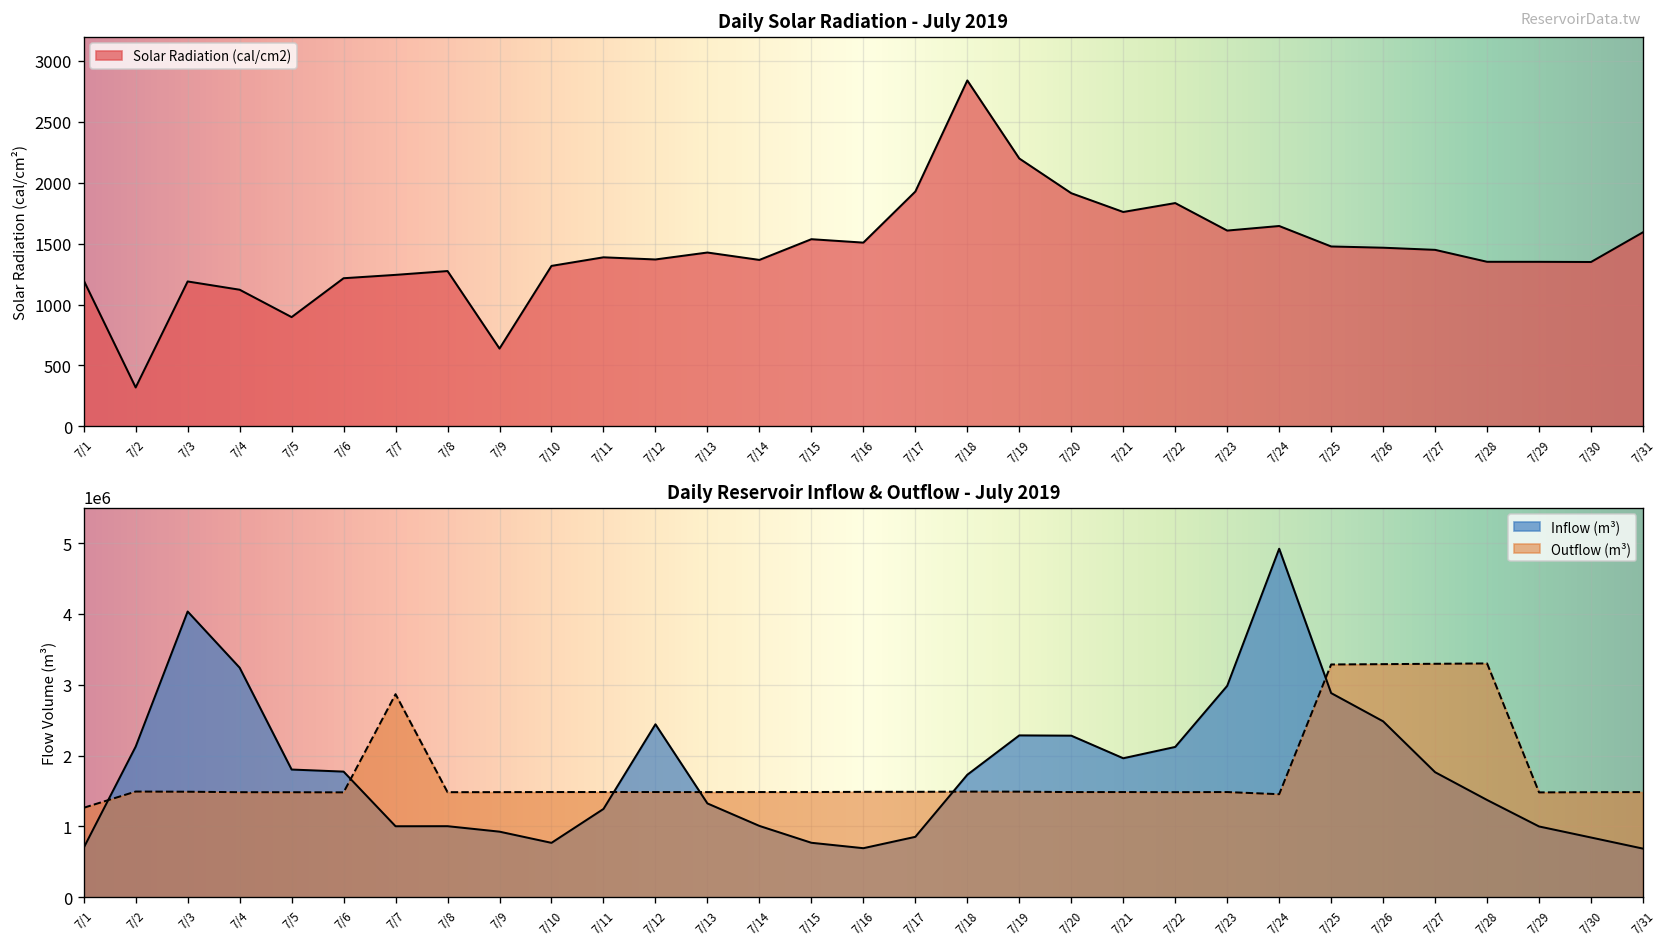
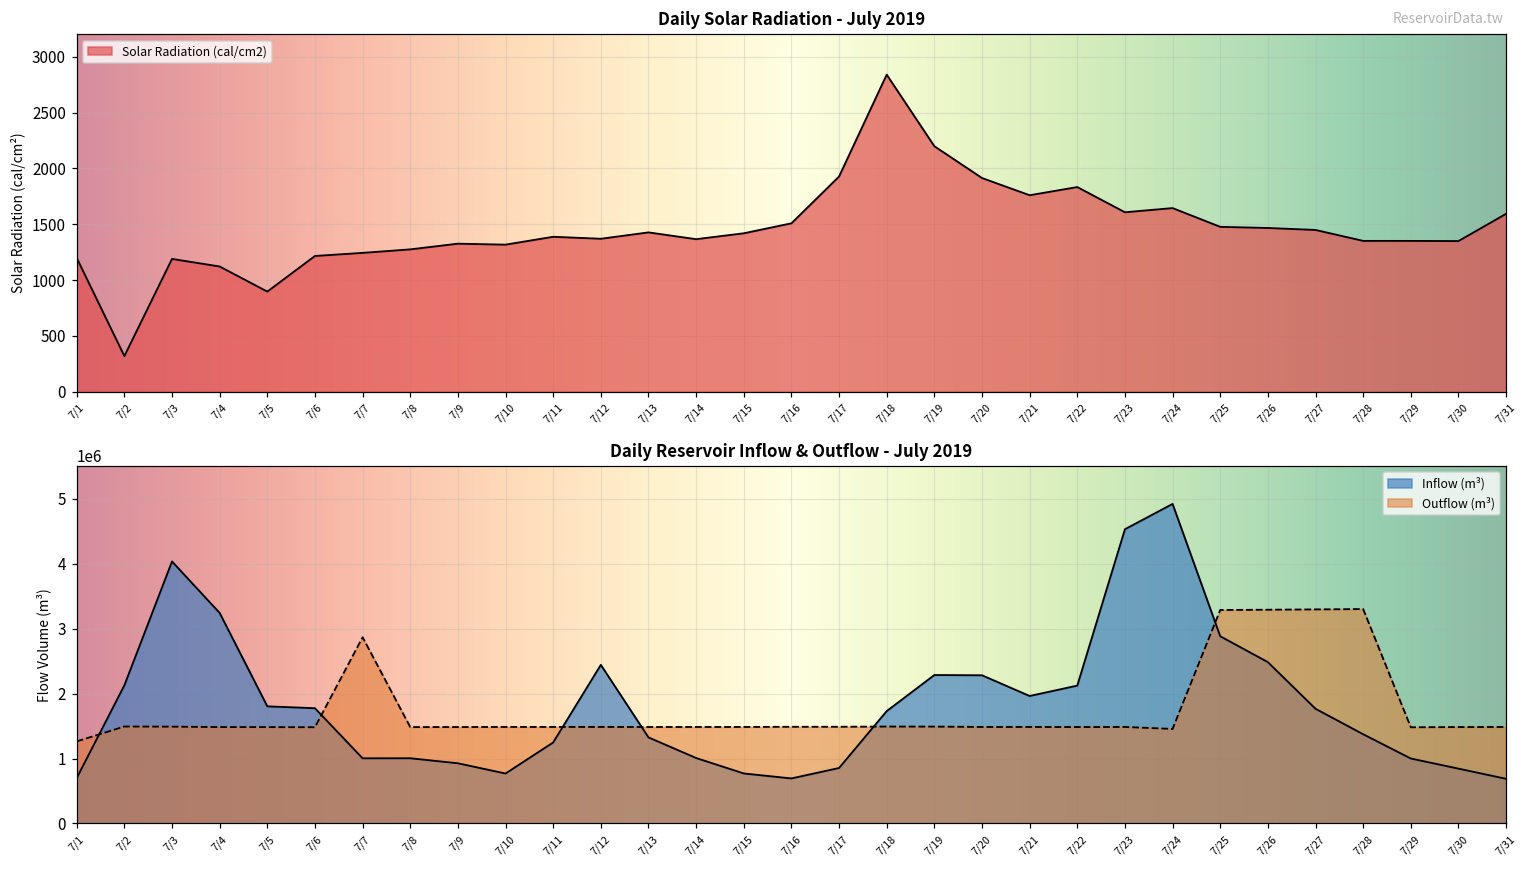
Daily Solar Radiation - July 2019, 7/9: 640 -> 1330
Daily Solar Radiation - July 2019, 7/15: 1540 -> 1420
Daily Reservoir Inflow & Outflow - July 2019, Inflow (m³), 7/23: 3000000 -> 4500000
